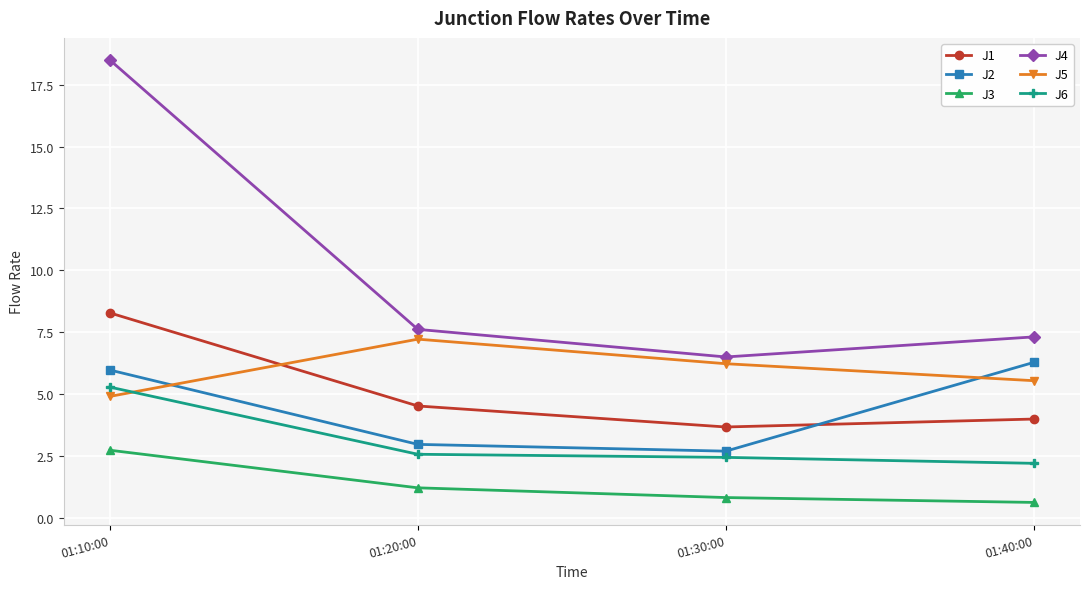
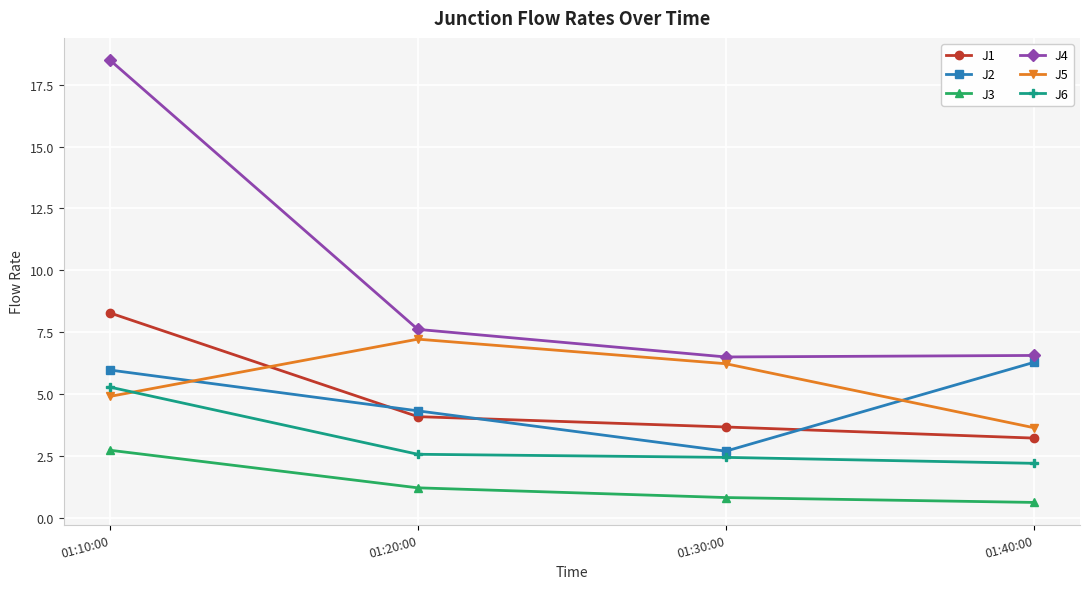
J1, 01:20:00: 4.5 -> 4.1
J2, 01:20:00: 3.0 -> 4.3
J1, 01:40:00: 4.0 -> 3.2
J4, 01:40:00: 7.3 -> 6.6
J5, 01:40:00: 5.5 -> 3.6
